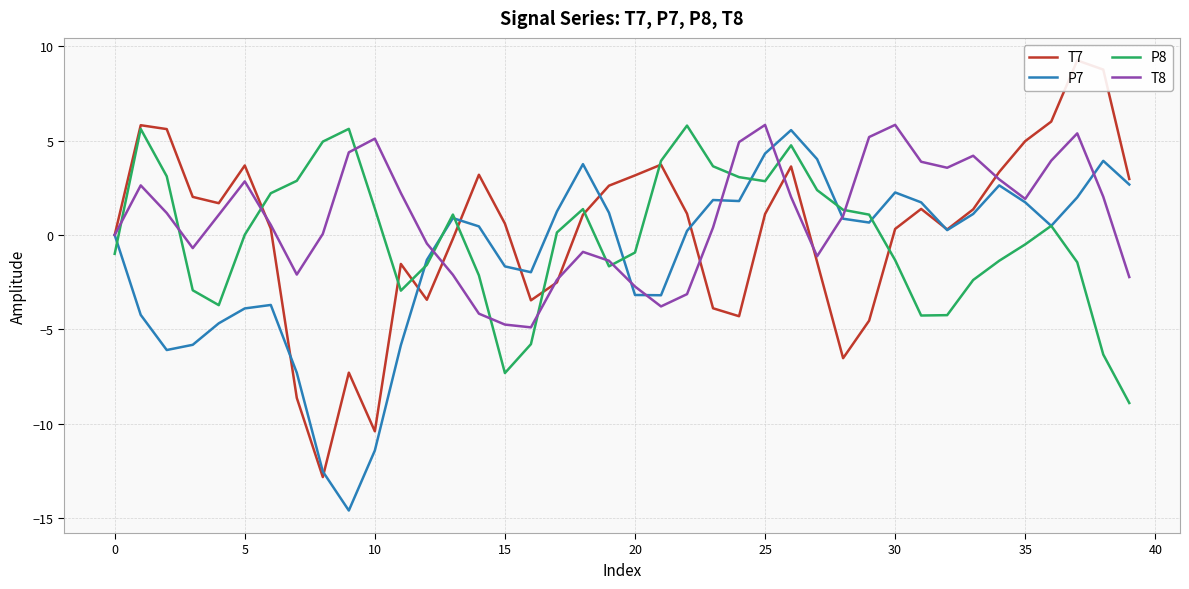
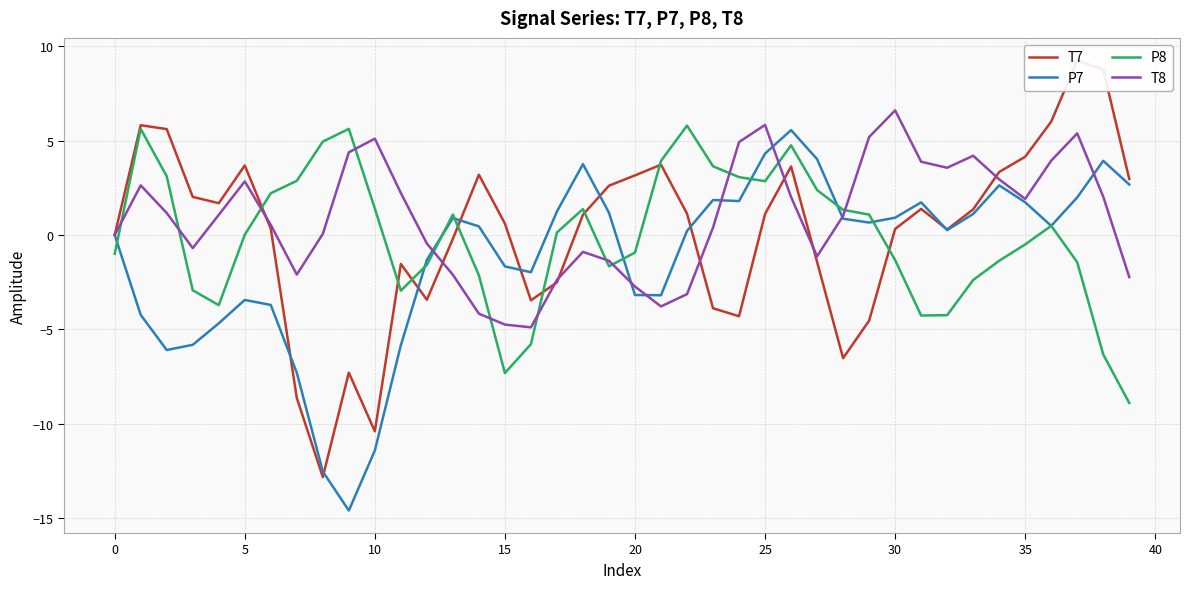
P7, 5: -3.9 -> -3.4
P7, 30: 2.3 -> 0.9
T8, 30: 5.8 -> 6.6
T7, 35: 5.0 -> 4.1
